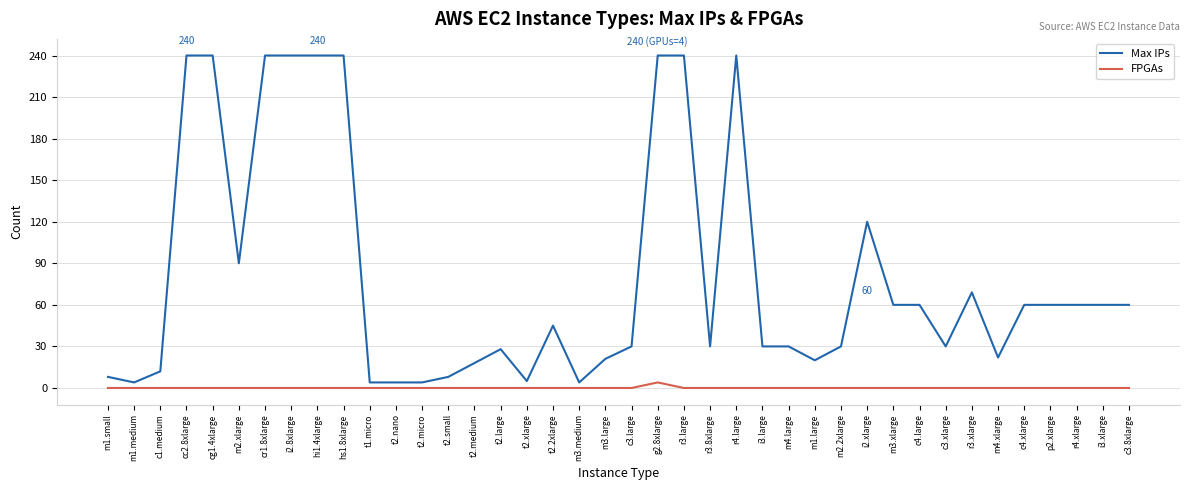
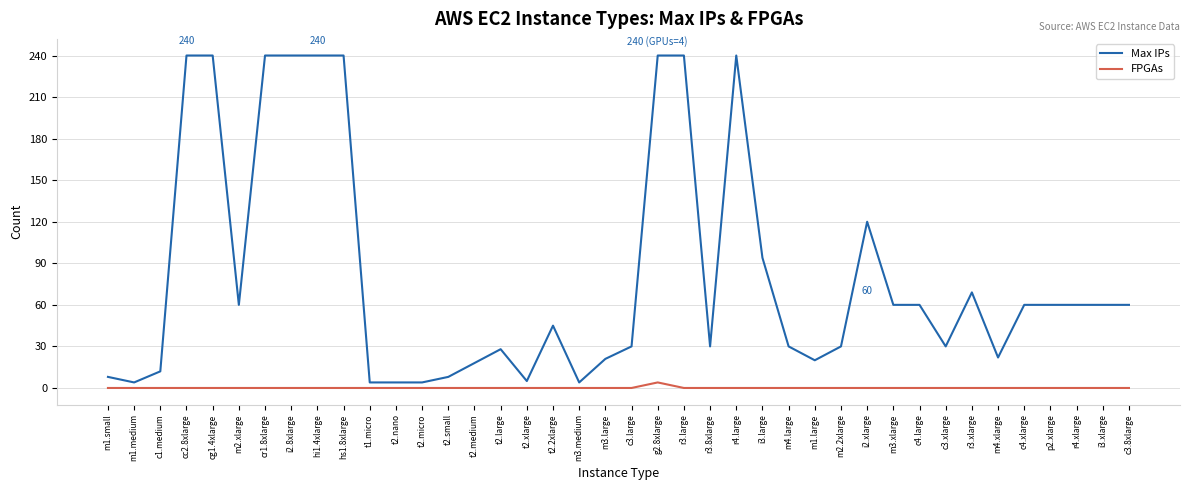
Max IPs, m2.xlarge: 90 -> 60
Max IPs, i3.large: 30 -> 94
